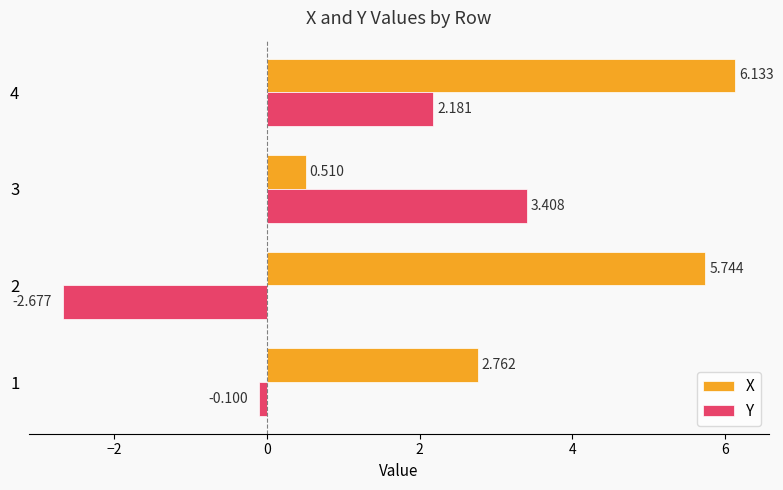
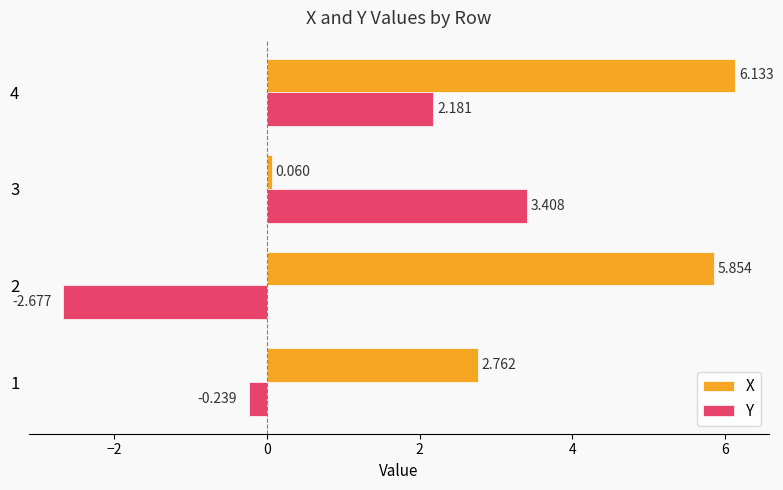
X, 3: 0.510 -> 0.060
X, 2: 5.744 -> 5.854
Y, 1: -0.100 -> -0.239
